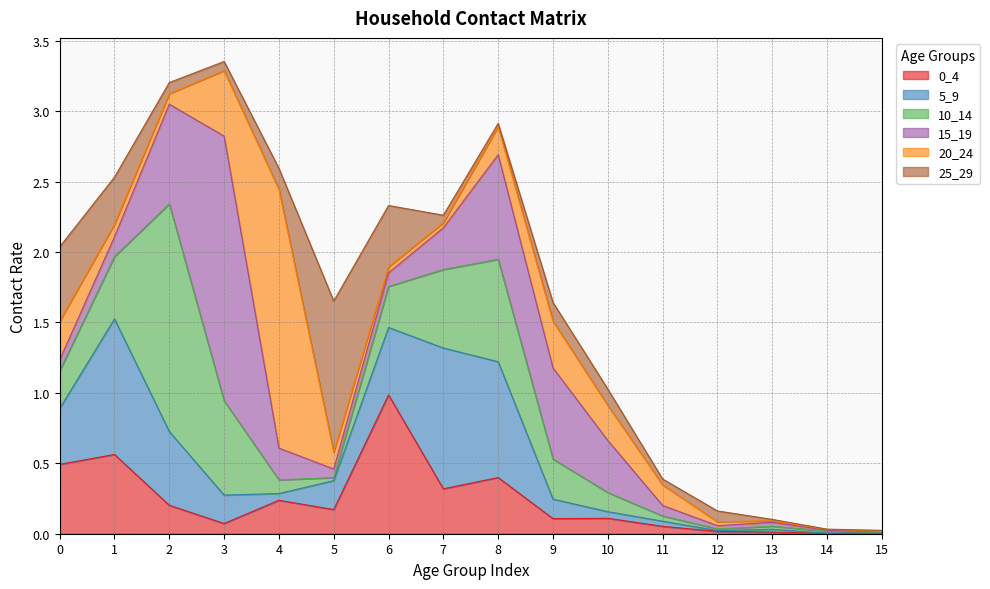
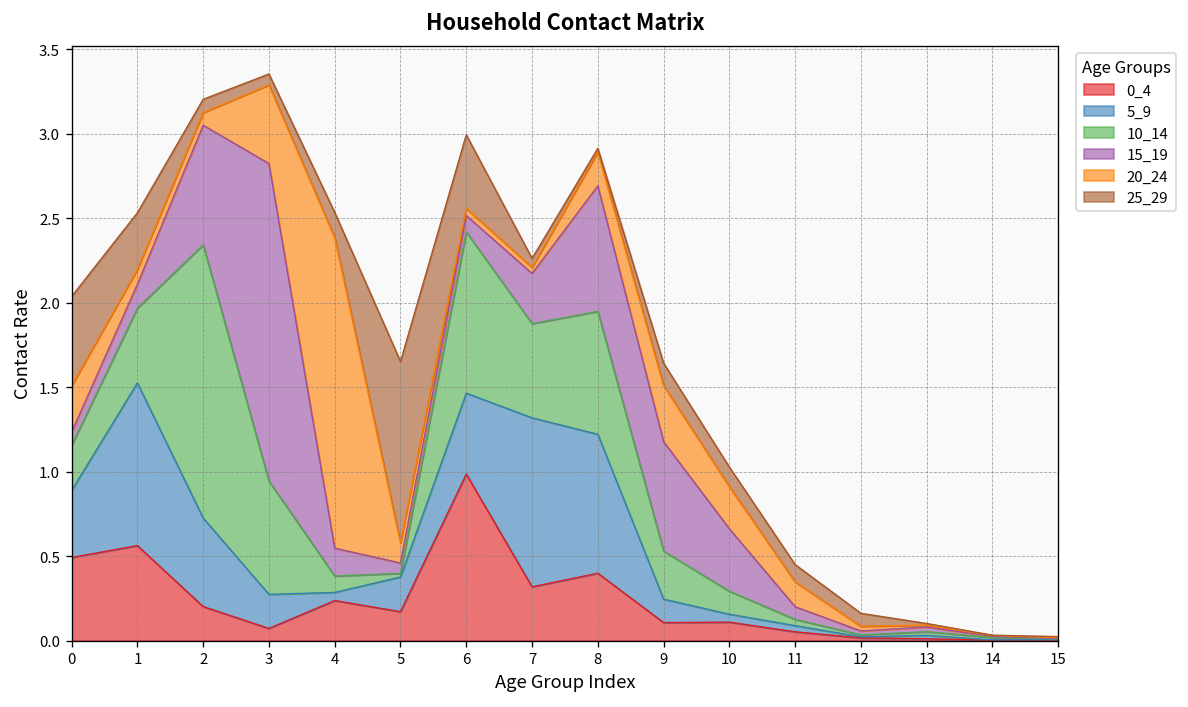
15_19, 4: 0.23 -> 0.16
10_14, 6: 0.29 -> 0.95
25_29, 11: 0.04 -> 0.10
